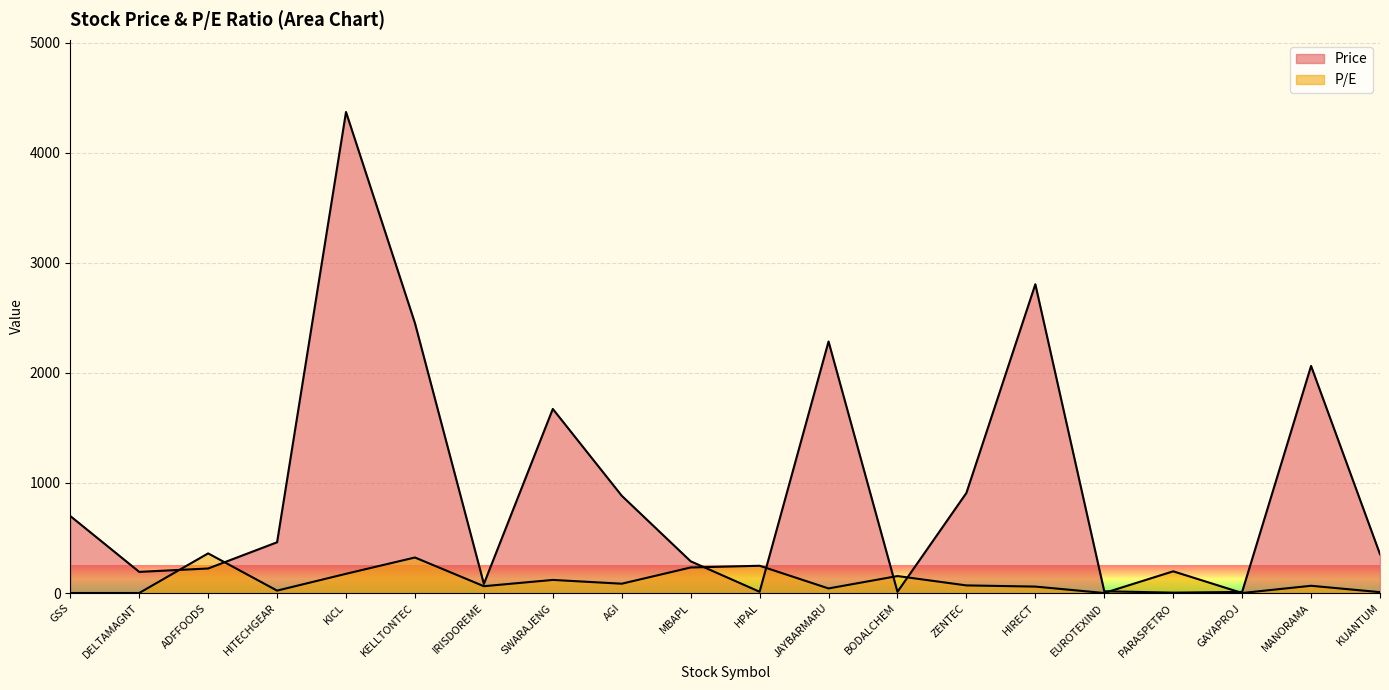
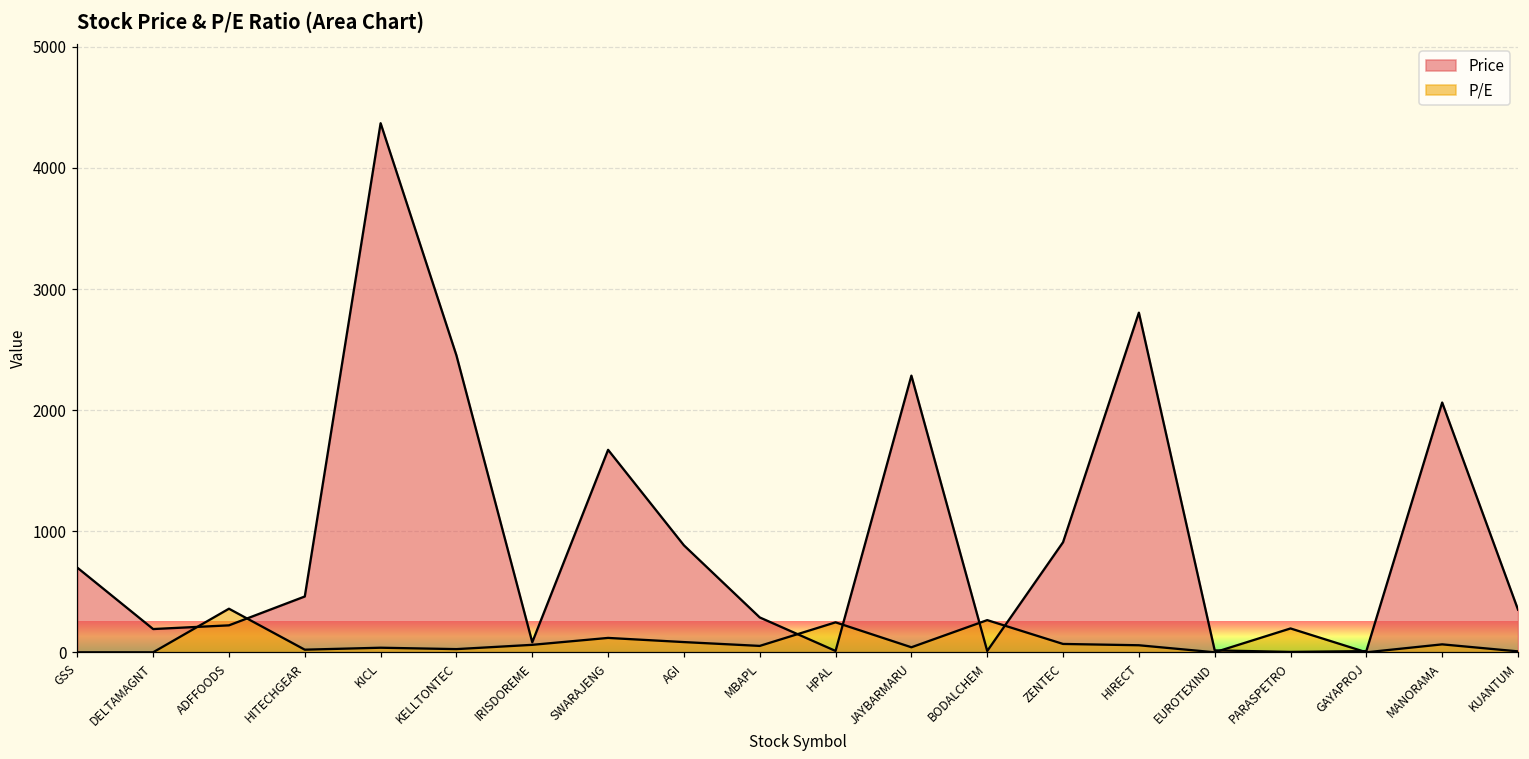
P/E, KICL: 170 -> 40
P/E, KELLTONTEC: 320 -> 30
P/E, MBAPL: 230 -> 50
P/E, BODALCHEM: 150 -> 270
